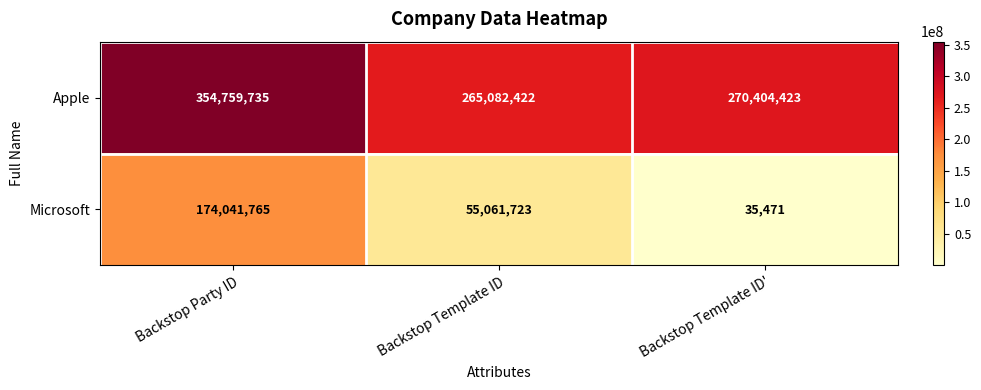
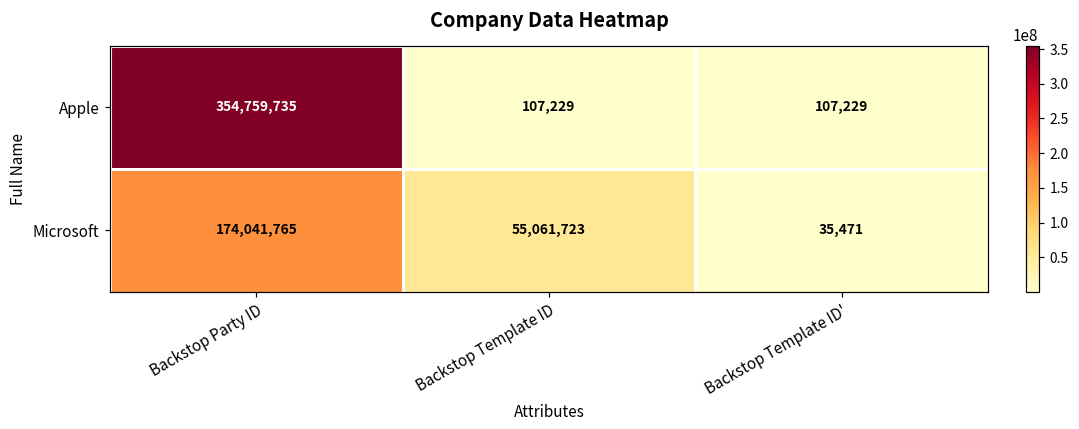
Apple, Backstop Template ID: 265,082,422 -> 107,229
Apple, Backstop Template ID': 270,404,423 -> 107,229
